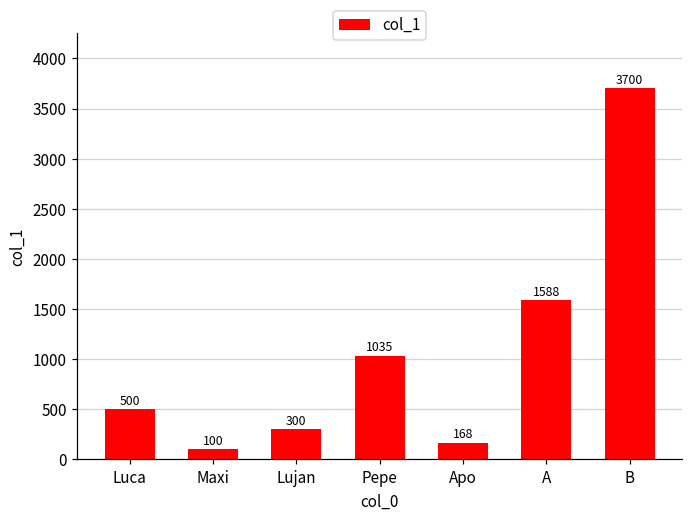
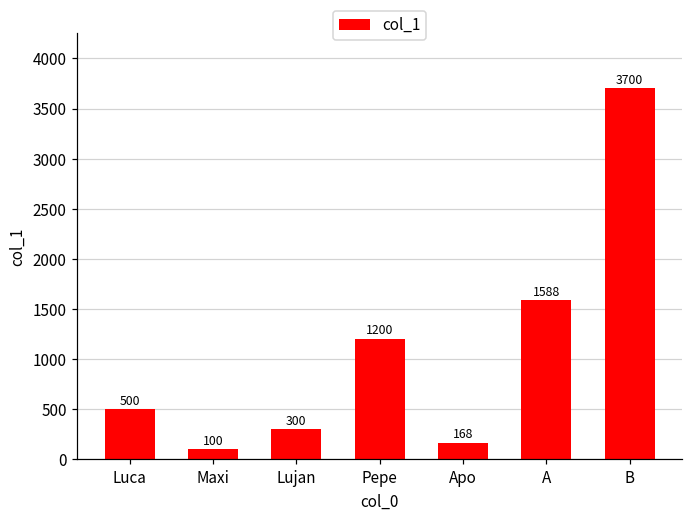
Pepe: 1035 -> 1200
